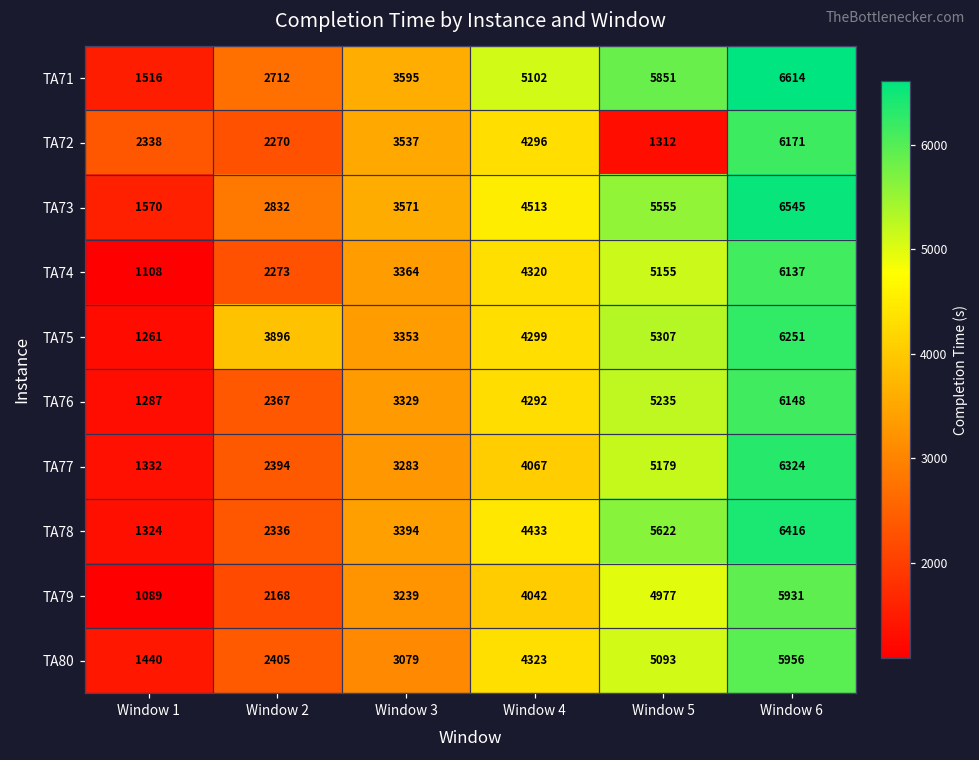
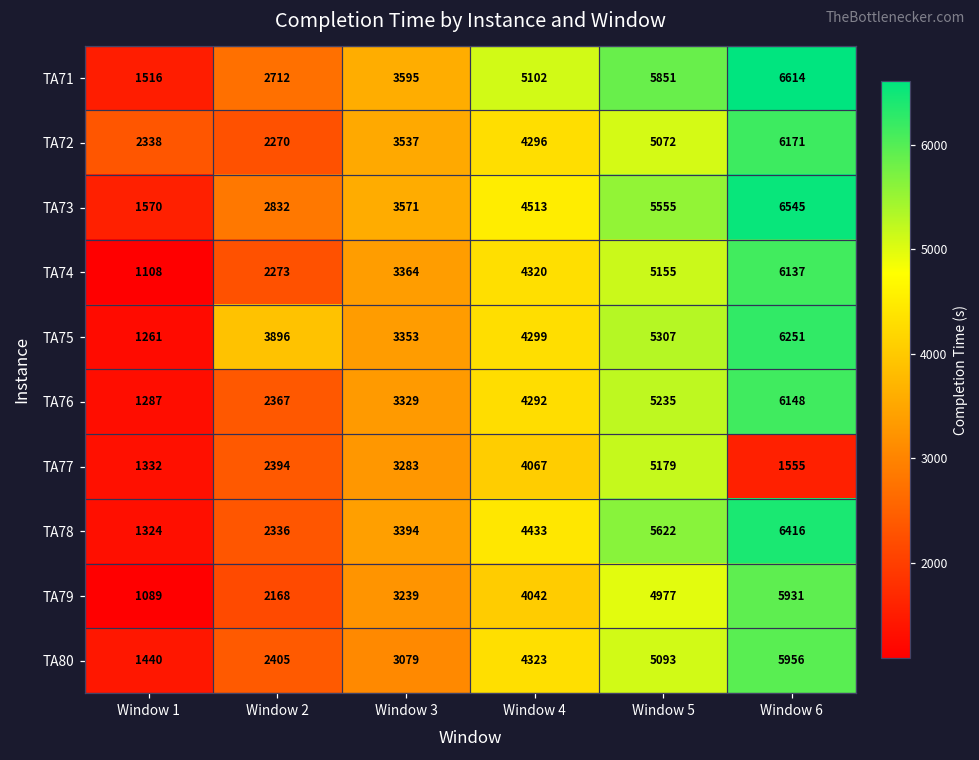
TA72, Window 5: 1312 -> 5072
TA77, Window 6: 6324 -> 1555
